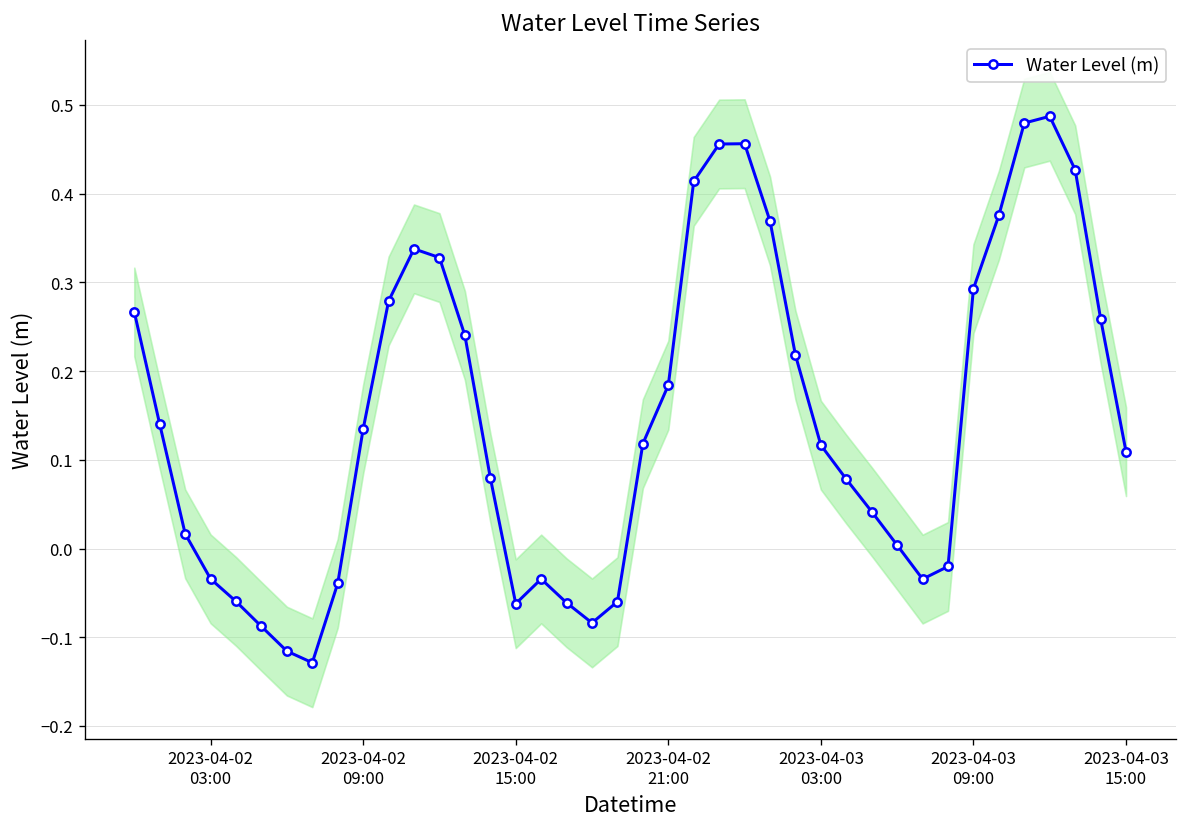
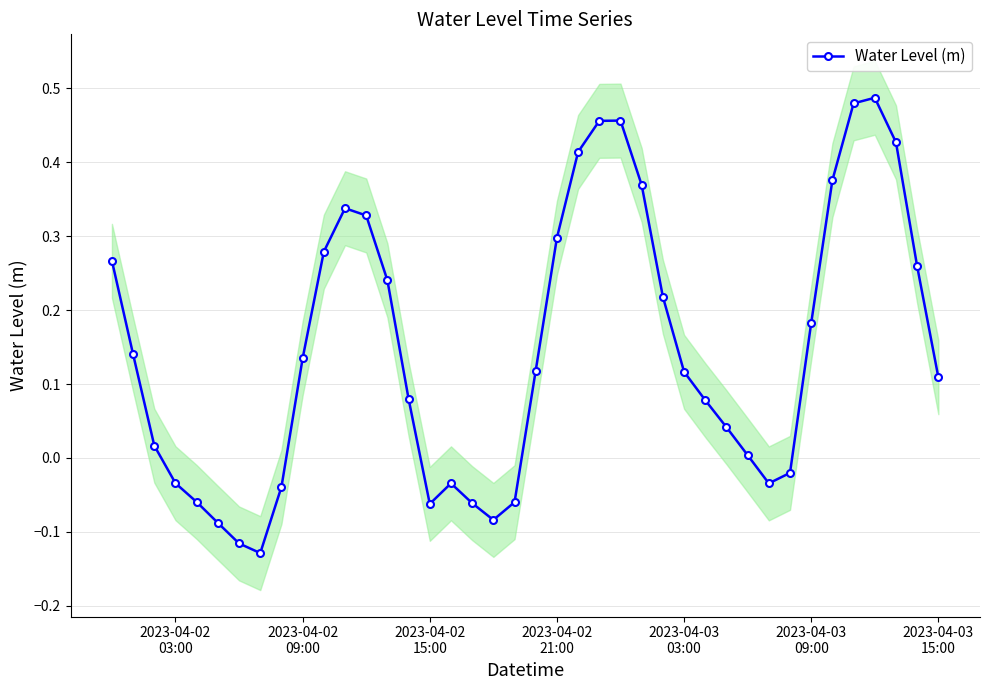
Water Level (m), 2023-04-02 21:00: 0.18 -> 0.30
Water Level (m), 2023-04-03 09:00: 0.29 -> 0.18
